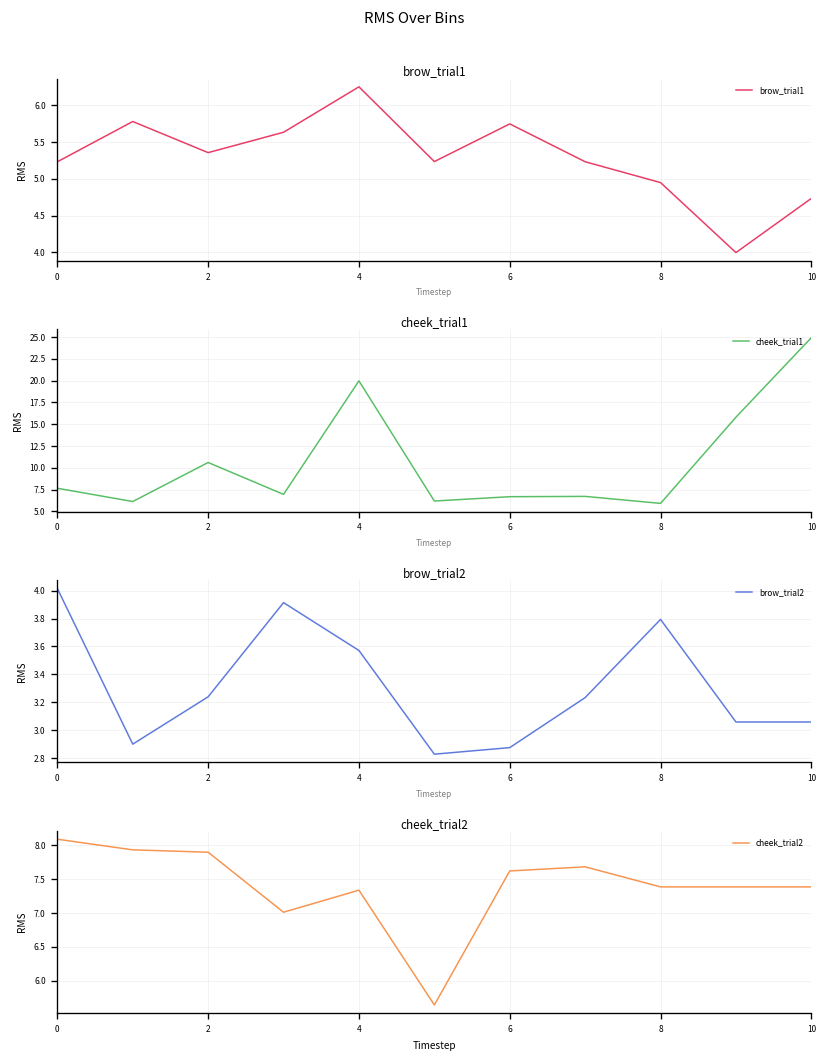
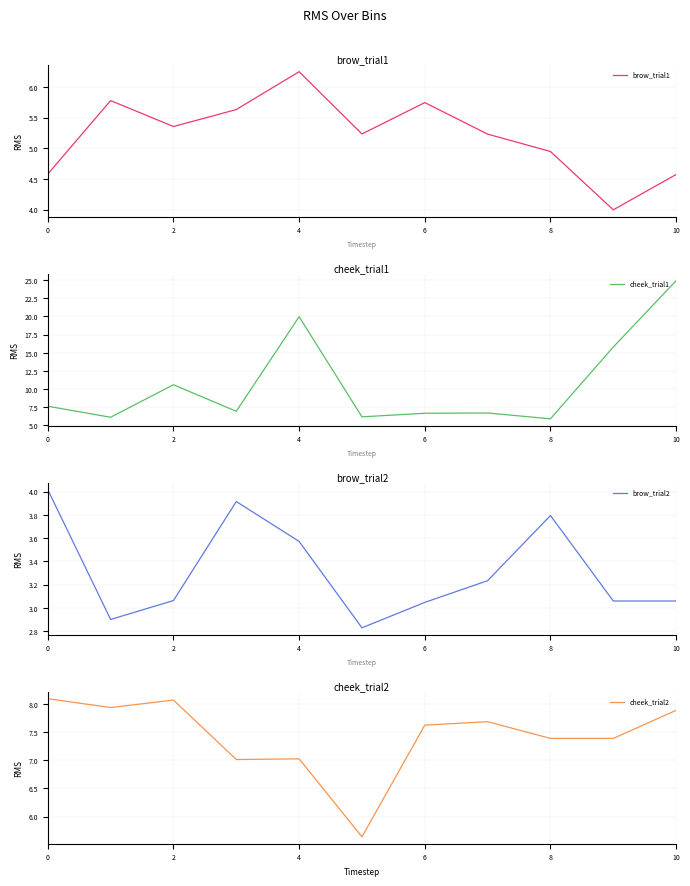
brow_trial1, 0: 5.2 -> 4.6
brow_trial1, 10: 4.7 -> 4.6
brow_trial2, 2: 3.24 -> 3.06
brow_trial2, 6: 2.88 -> 3.05
cheek_trial2, 2: 7.9 -> 8.1
cheek_trial2, 4: 7.3 -> 7.0
cheek_trial2, 10: 7.4 -> 7.9
